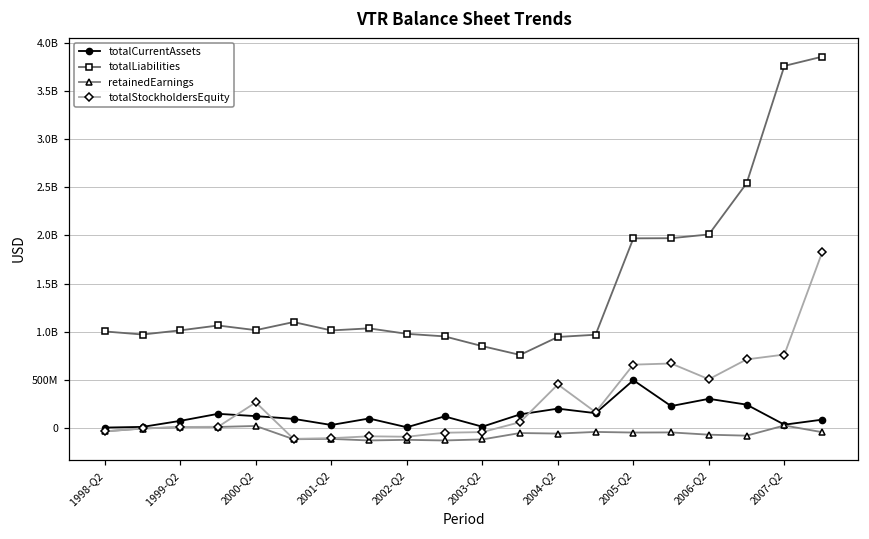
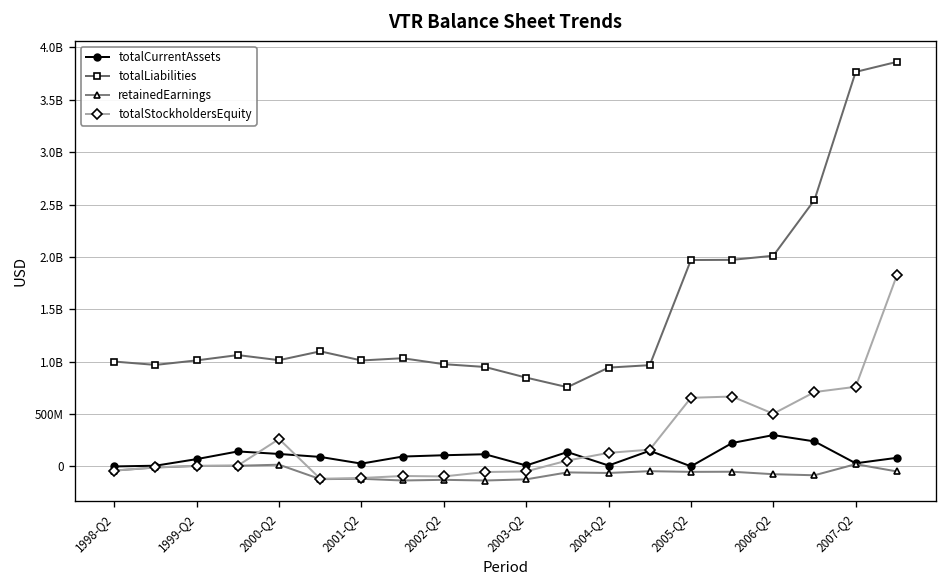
totalCurrentAssets, 2002-Q2: 0 -> 100000000
totalCurrentAssets, 2004-Q2: 200000000 -> 0
totalStockholdersEquity, 2004-Q2: 400000000 -> 100000000
totalCurrentAssets, 2005-Q2: 500000000 -> 0
